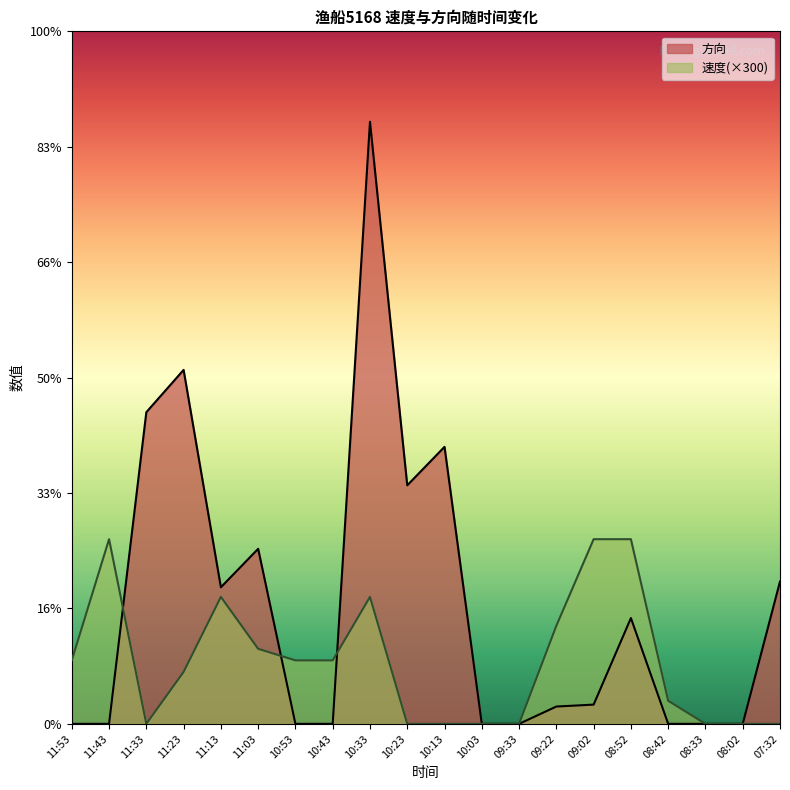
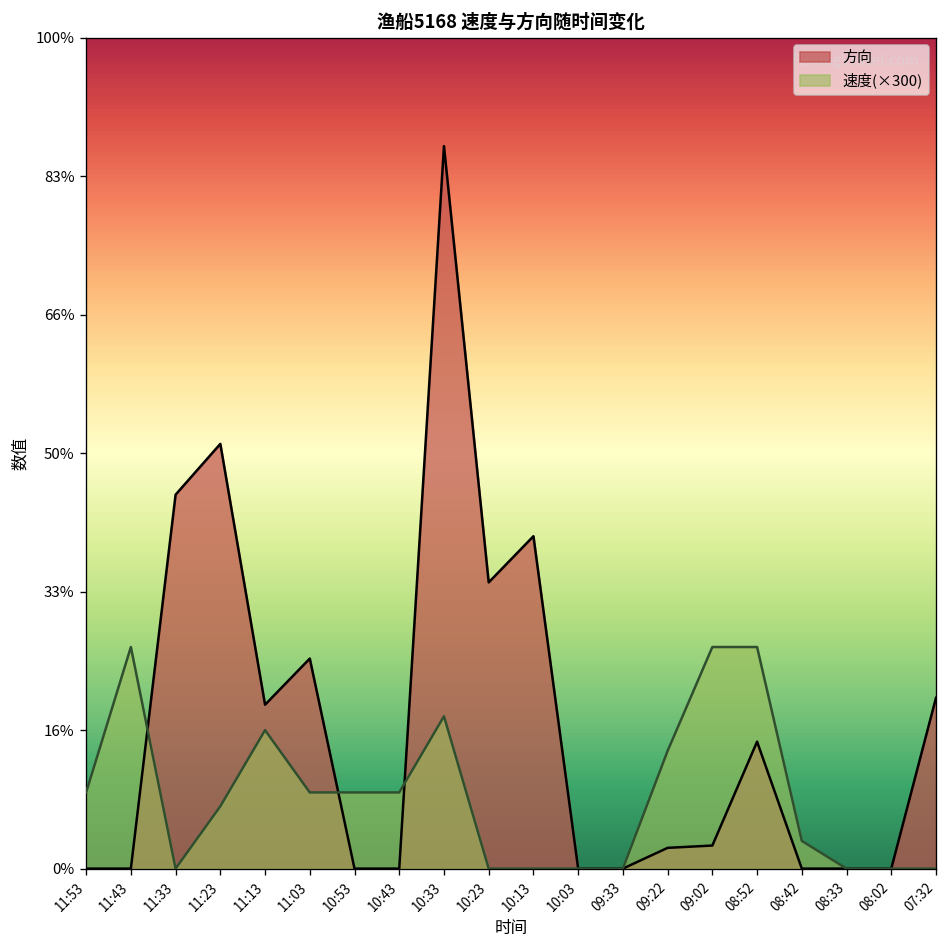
速度(×300), 11:13: 18% -> 17%
速度(×300), 11:03: 11% -> 9%
